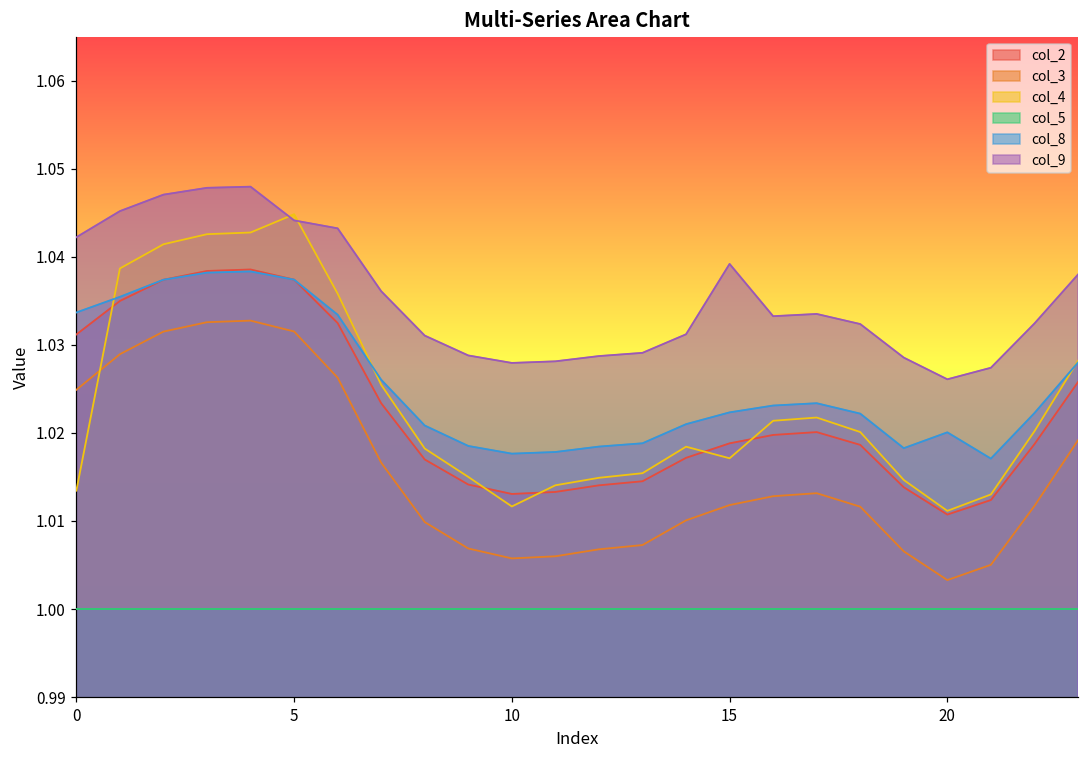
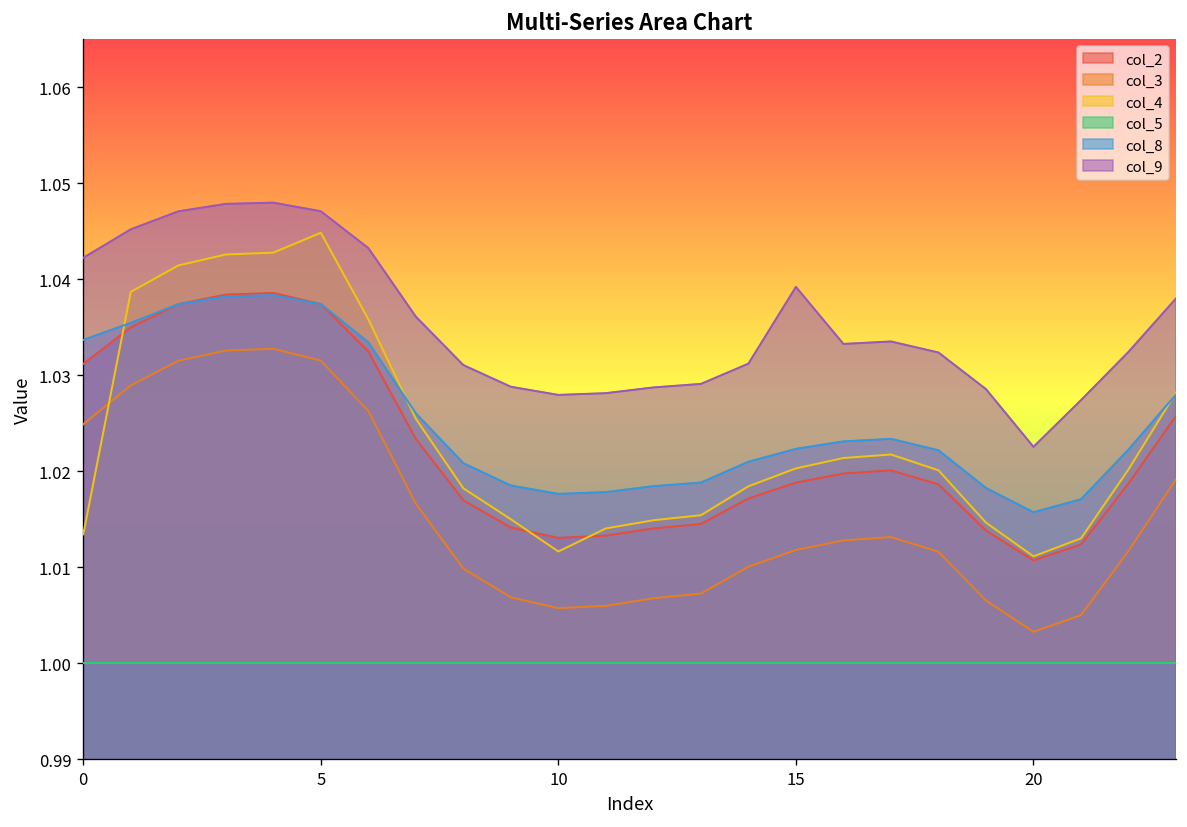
col_9, 5: 1.044 -> 1.047
col_4, 15: 1.017 -> 1.020
col_8, 20: 1.020 -> 1.016
col_9, 20: 1.026 -> 1.023
